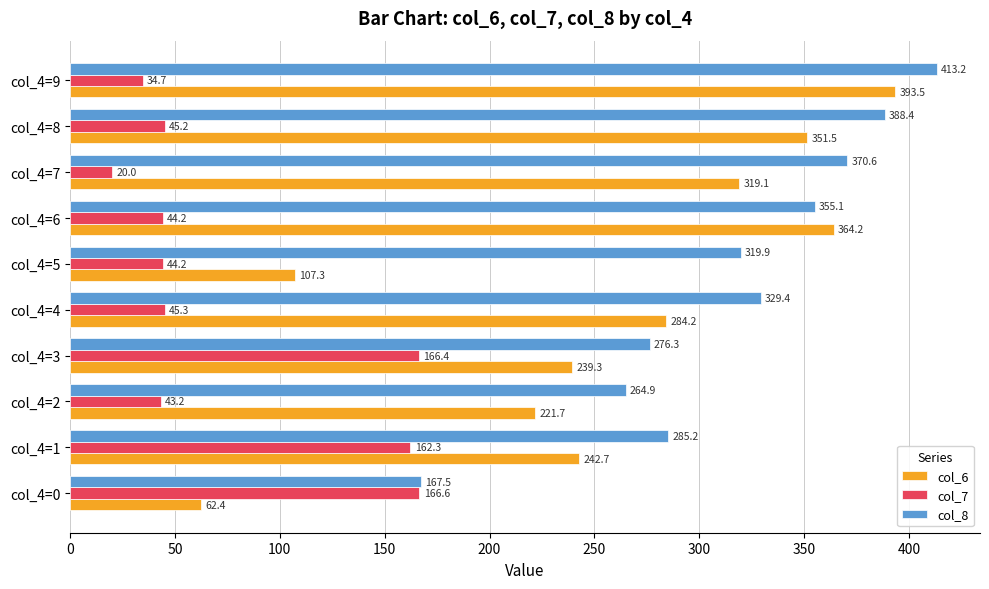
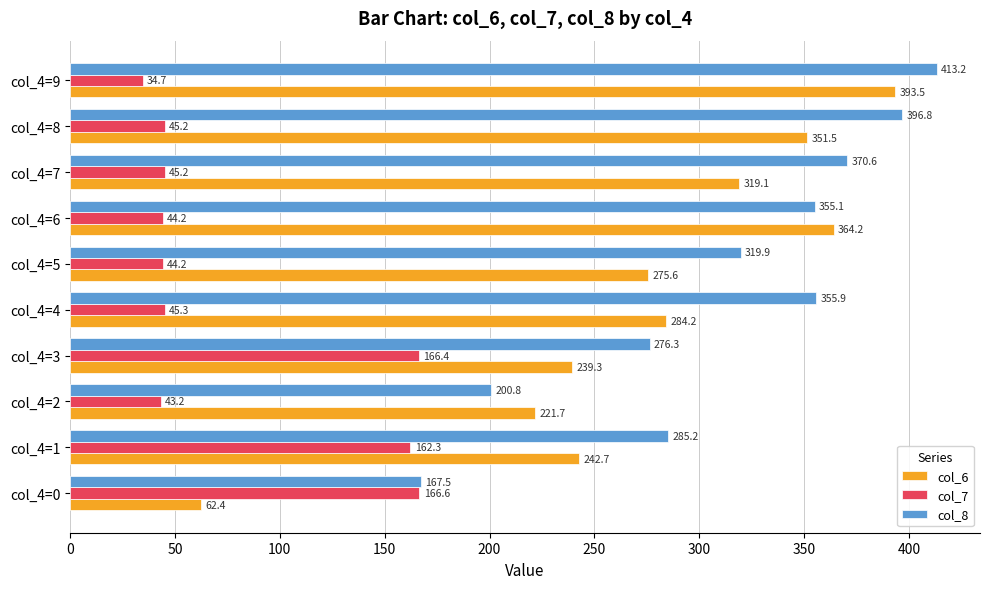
col_8, col_4=8: 388.4 -> 396.8
col_7, col_4=7: 20.0 -> 45.2
col_6, col_4=5: 107.3 -> 275.6
col_8, col_4=4: 329.4 -> 355.9
col_8, col_4=2: 264.9 -> 200.8
